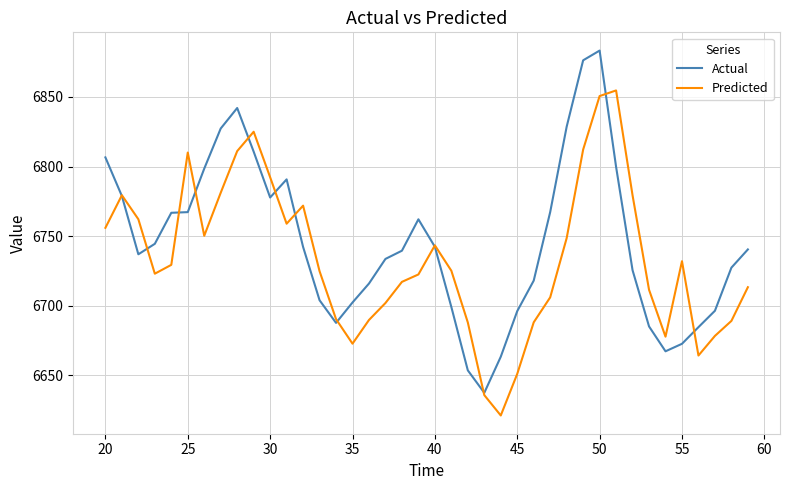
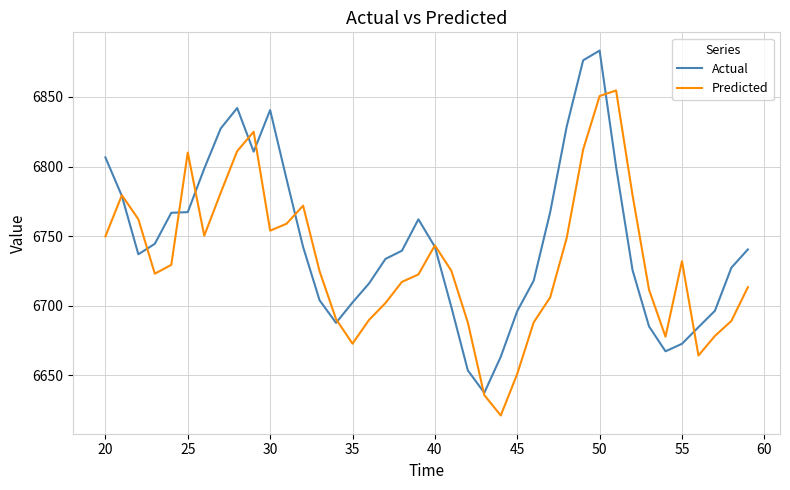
Predicted, 20: 6756 -> 6750
Actual, 30: 6778 -> 6841
Predicted, 30: 6792 -> 6754
